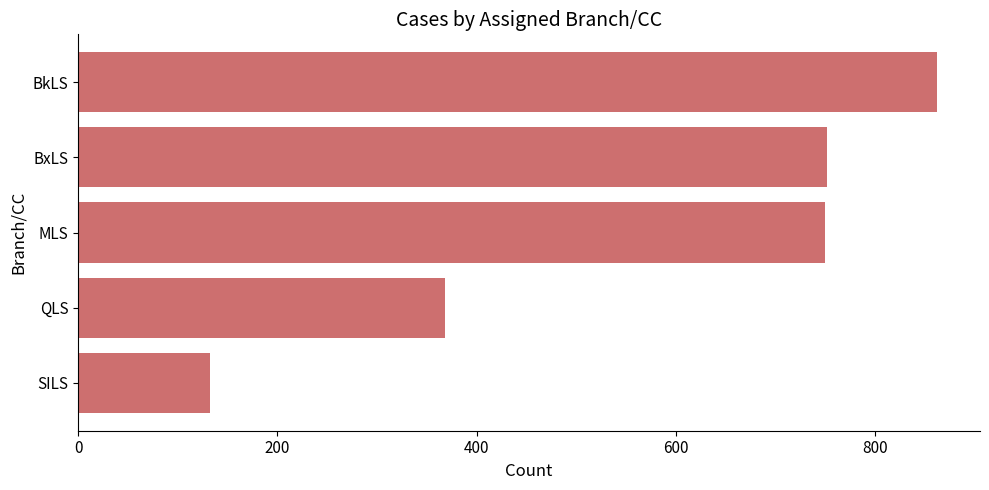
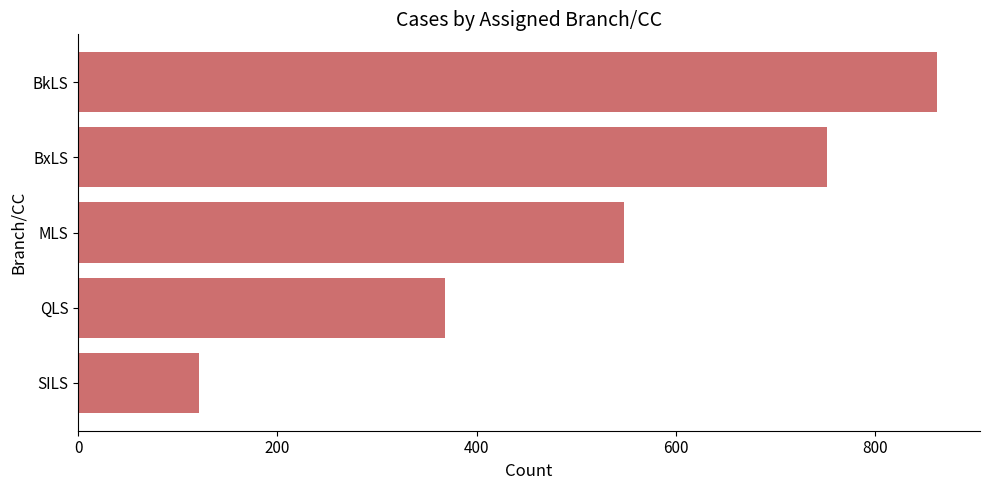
MLS: 750 -> 550
SILS: 130 -> 120
